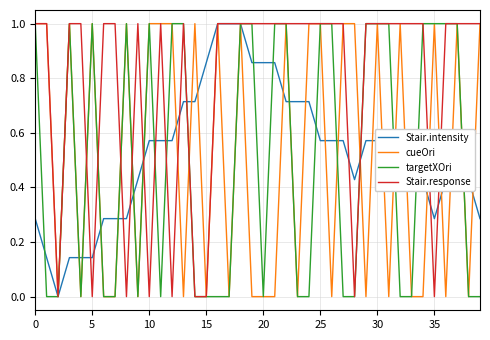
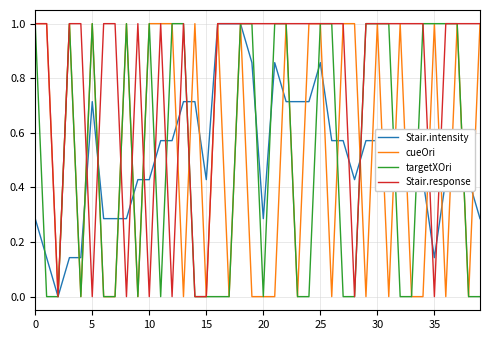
Stair.intensity, 5: 0.14 -> 0.71
Stair.intensity, 10: 0.57 -> 0.43
Stair.intensity, 15: 0.86 -> 0.43
Stair.intensity, 20: 0.86 -> 0.29
Stair.intensity, 25: 0.57 -> 0.86
Stair.intensity, 35: 0.29 -> 0.14
